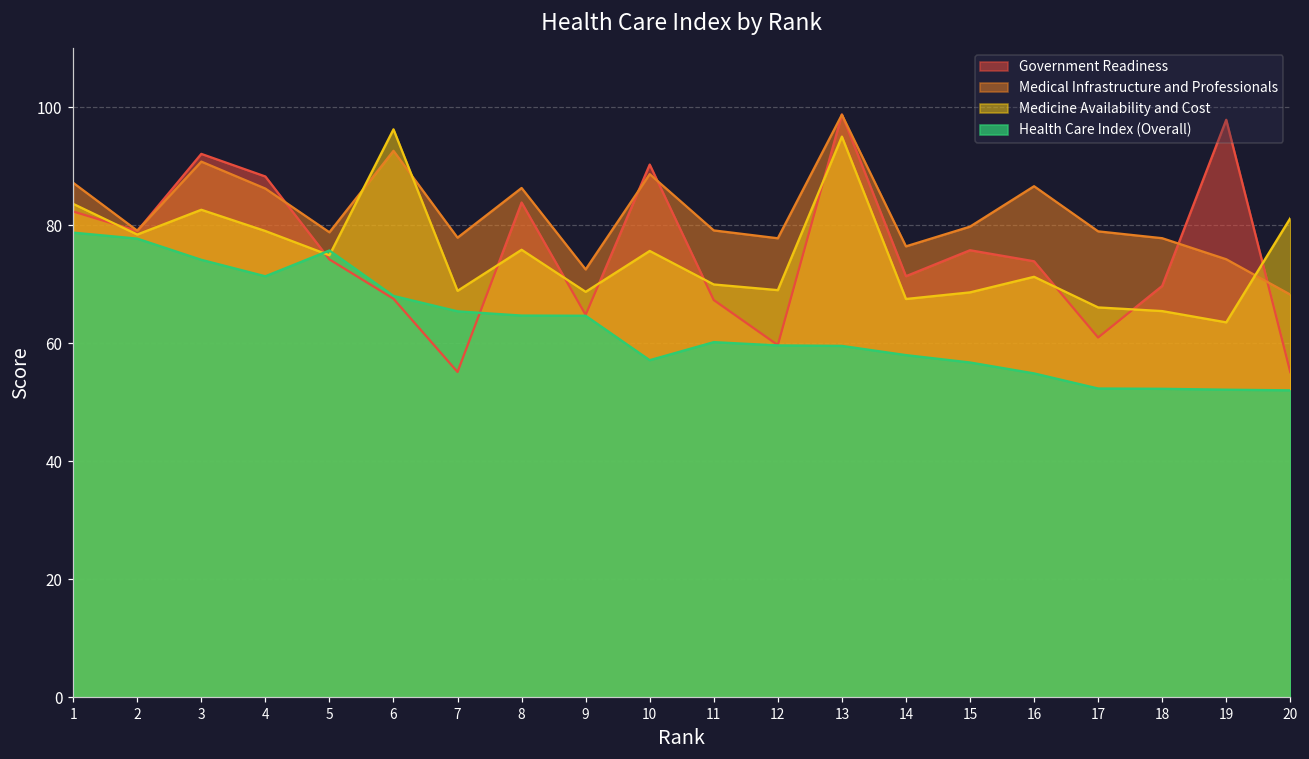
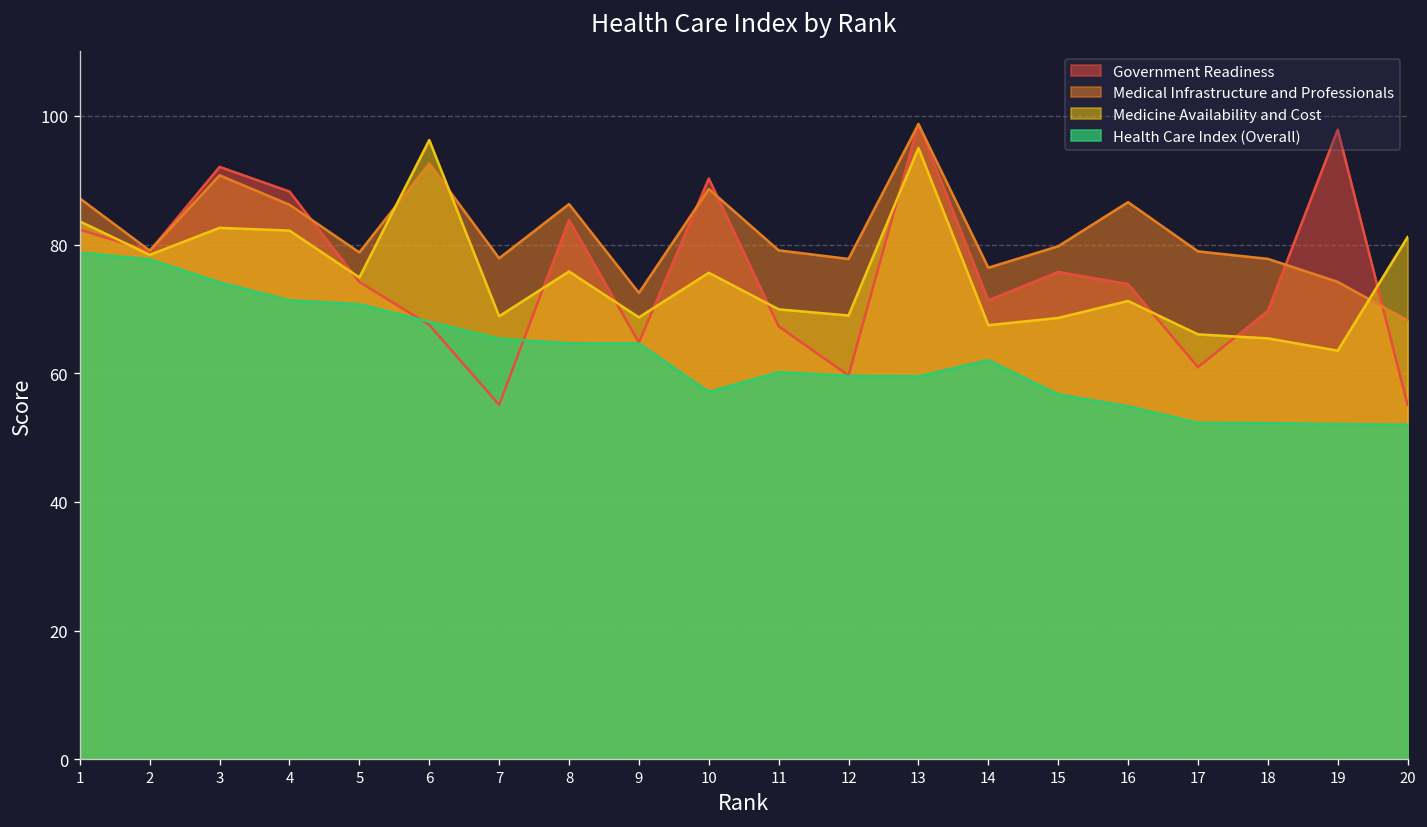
Medicine Availability and Cost, 4: 79 -> 82
Health Care Index (Overall), 5: 76 -> 71
Health Care Index (Overall), 14: 58 -> 62
